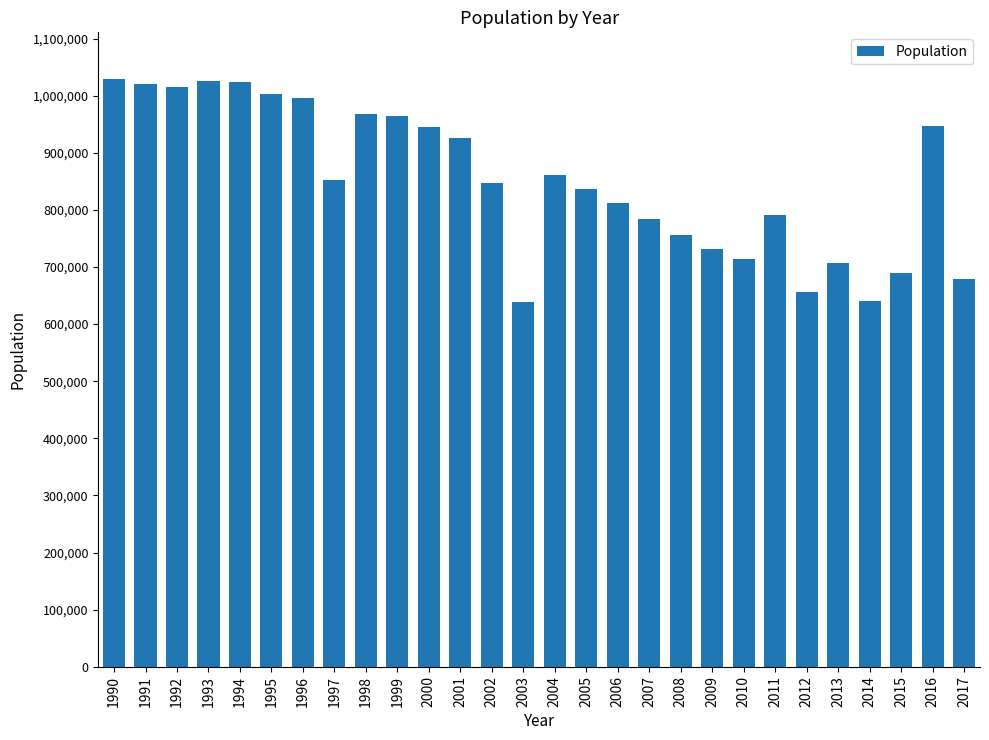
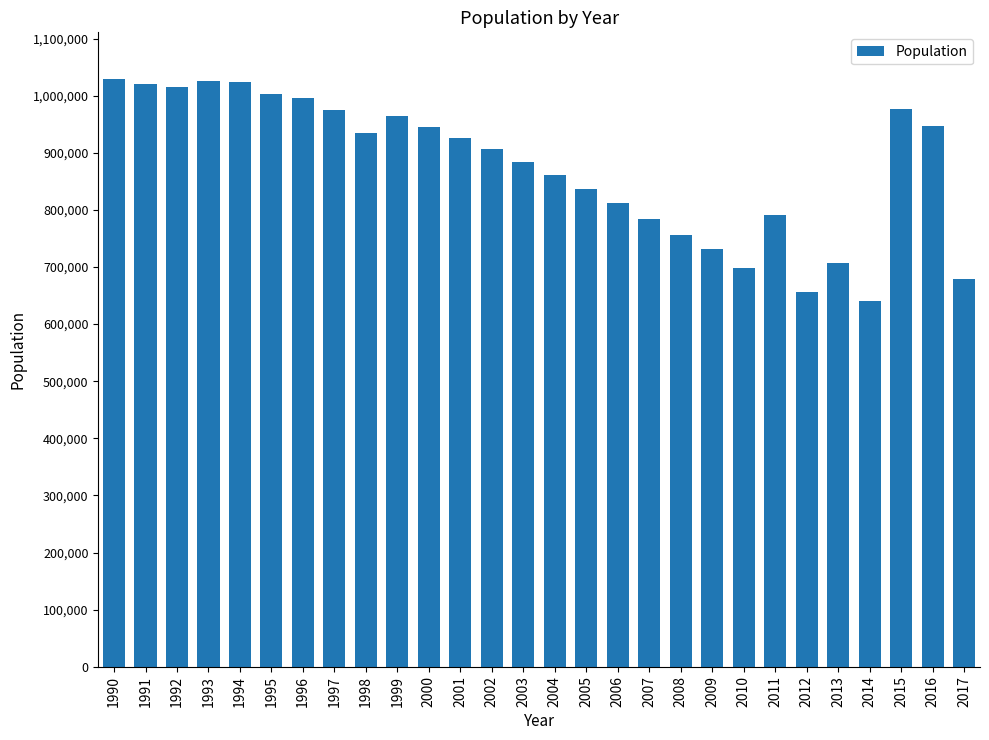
1997: 850,000 -> 980,000
1998: 970,000 -> 930,000
2002: 850,000 -> 910,000
2003: 640,000 -> 880,000
2010: 710,000 -> 700,000
2015: 690,000 -> 980,000
